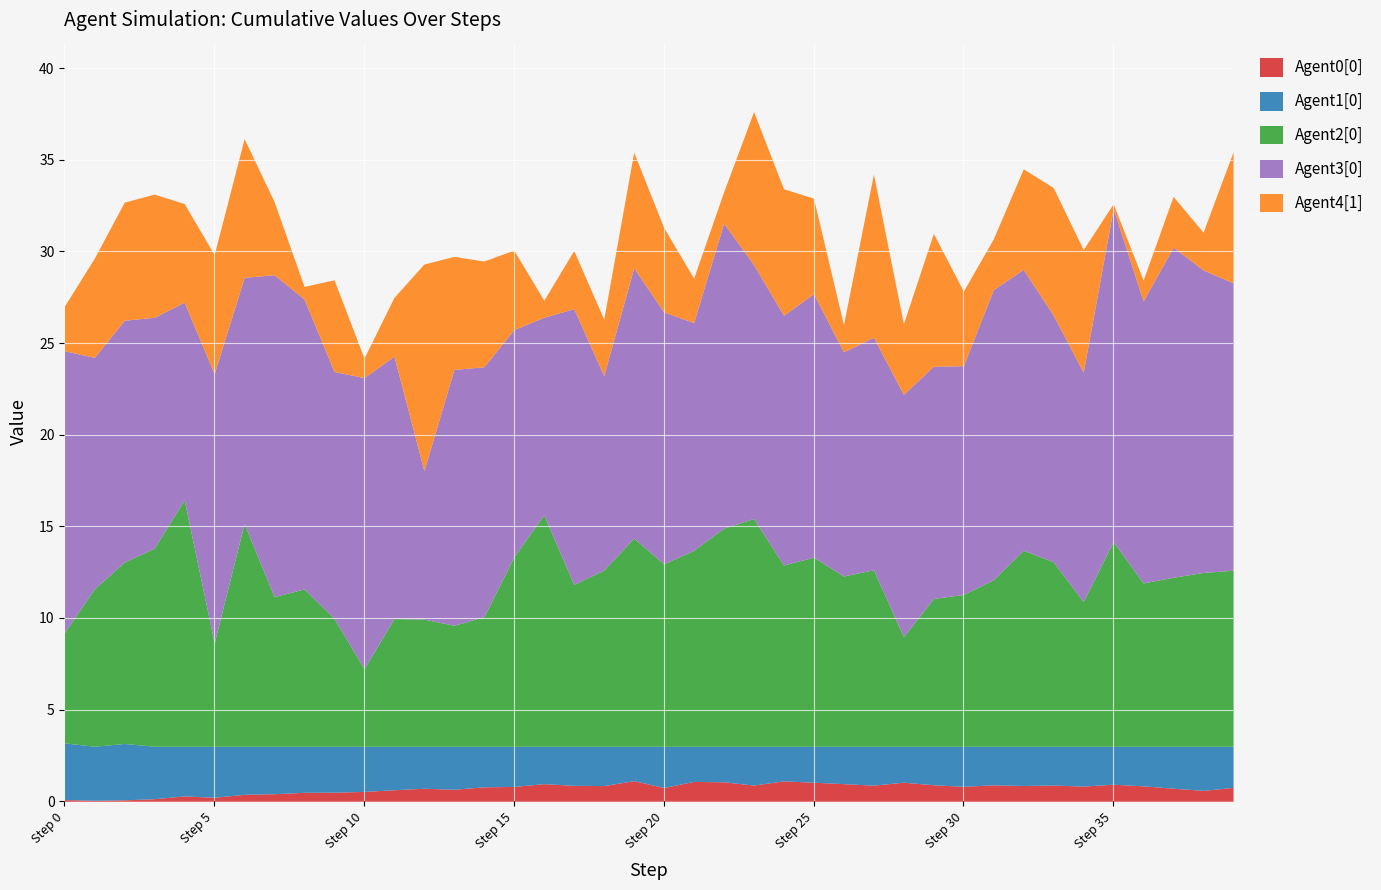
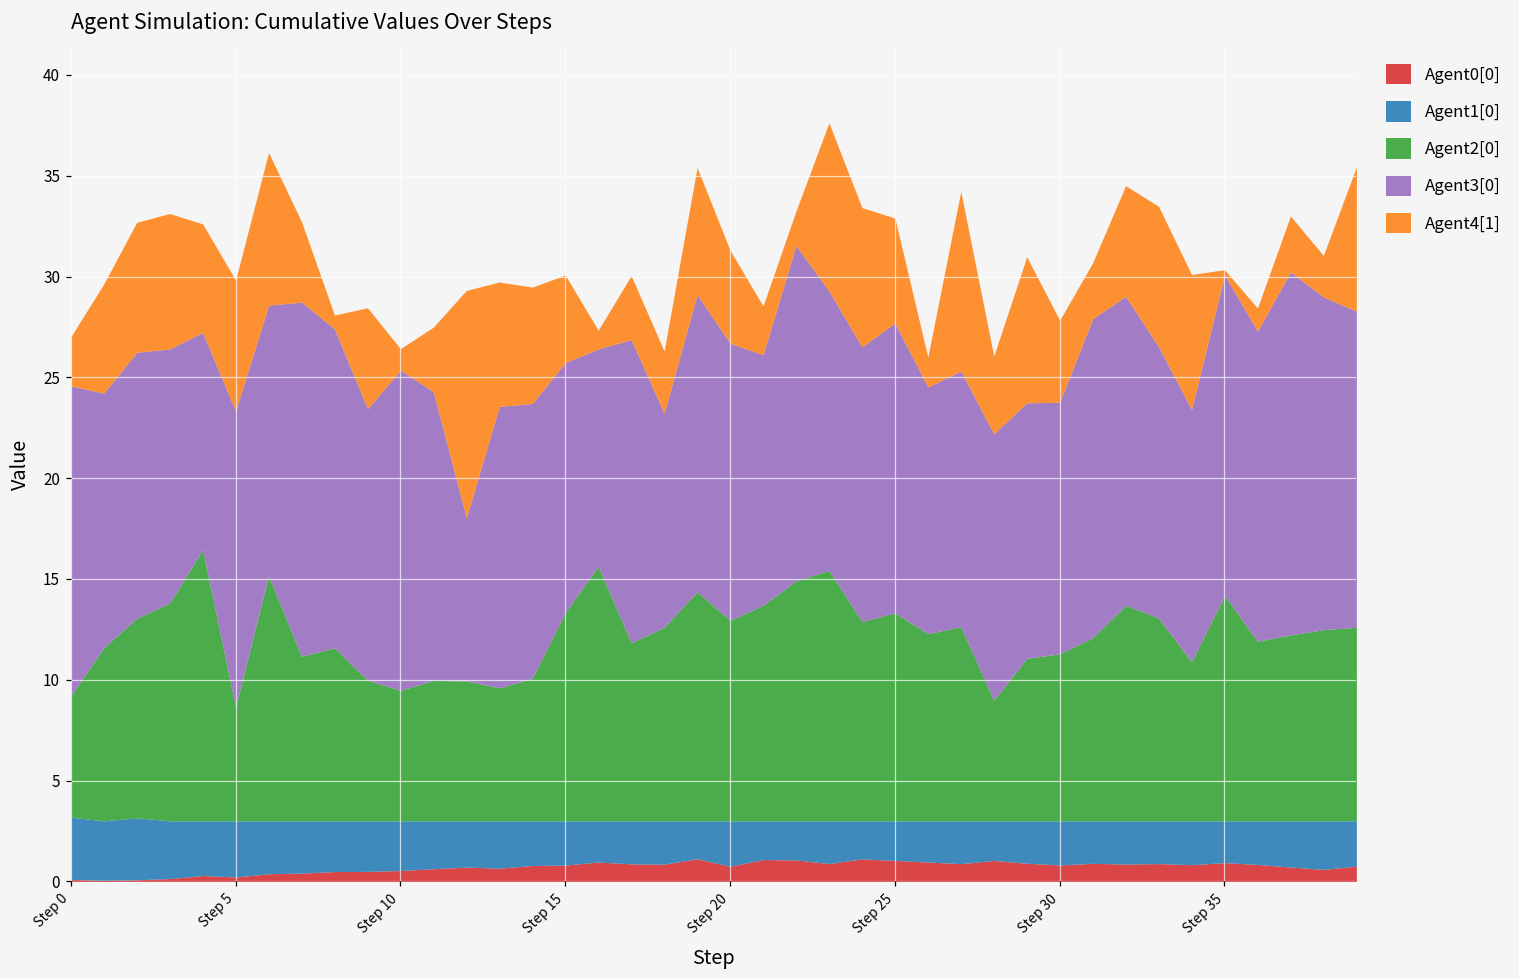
Agent2[0], Step 10: 4.2 -> 6.5
Agent3[0], Step 35: 18.2 -> 15.9
